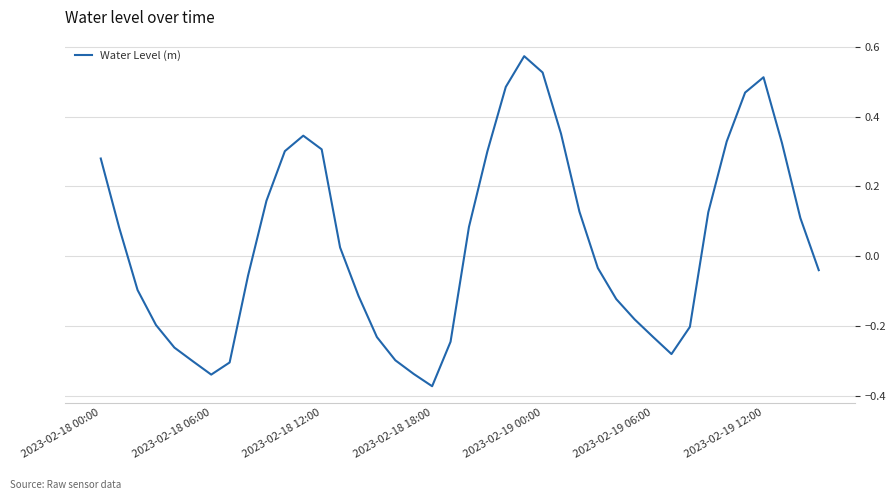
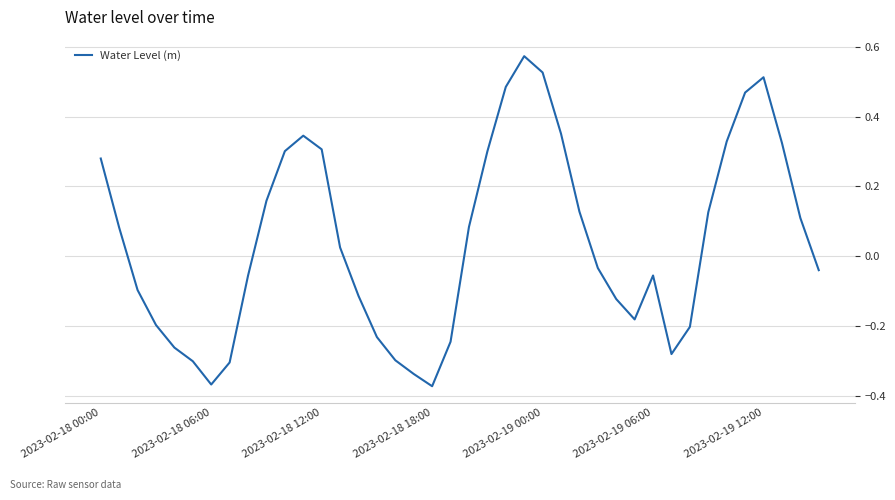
2023-02-18 06:00: -0.34 -> -0.37
2023-02-19 06:00: -0.23 -> -0.06
